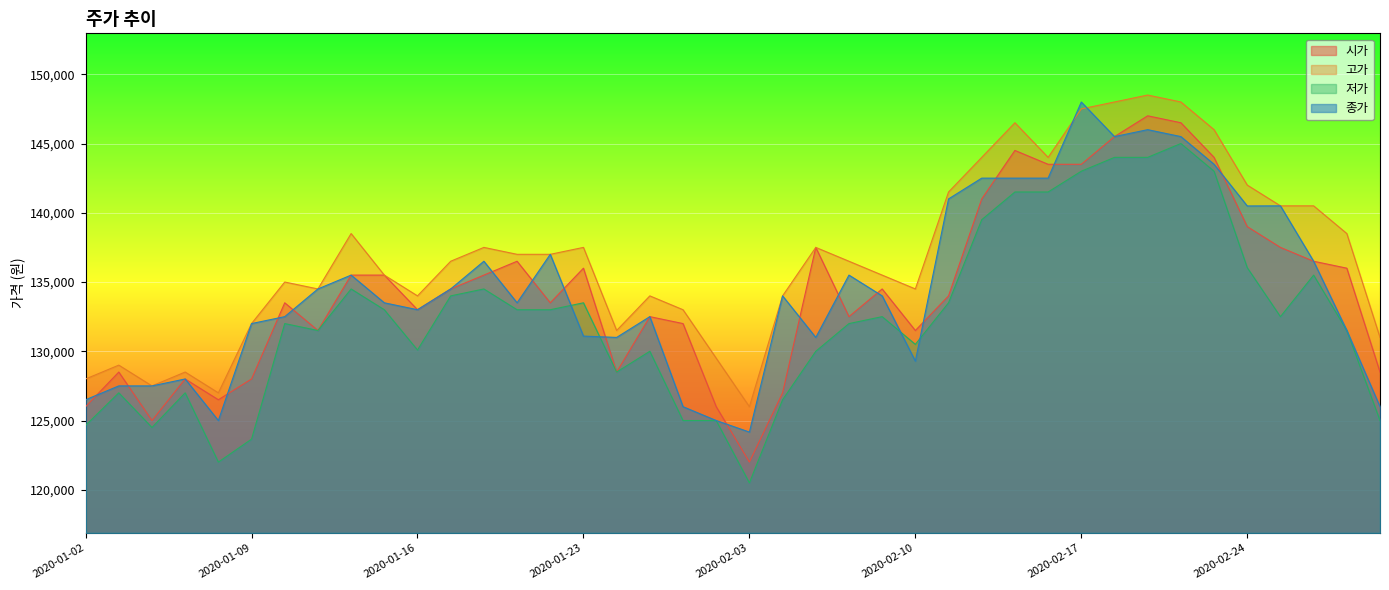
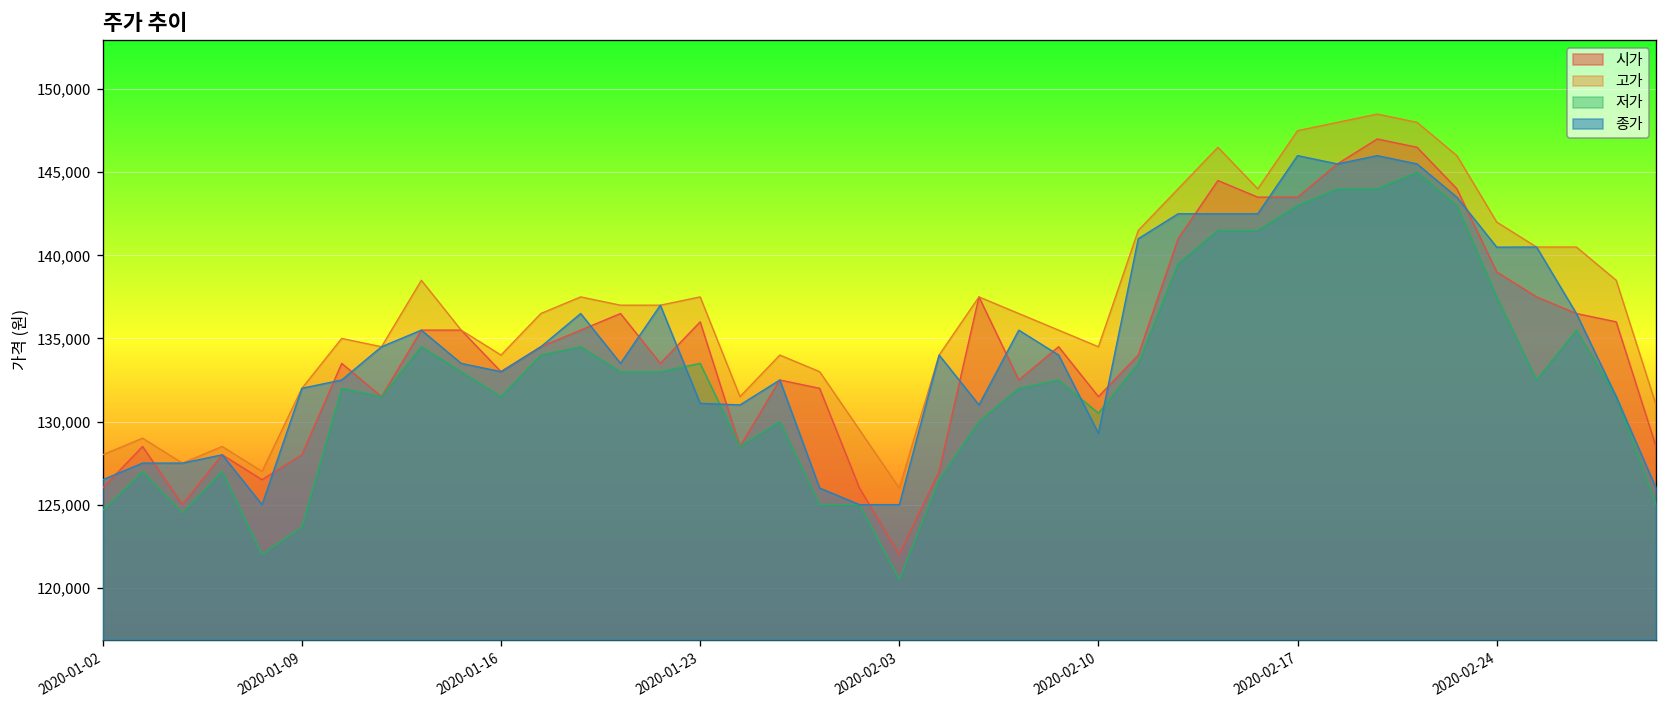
저가, 2020-01-16: 130,100 -> 131,500
종가, 2020-02-03: 124,200 -> 125,000
종가, 2020-02-17: 148,000 -> 146,000
저가, 2020-02-24: 136,000 -> 137,500
